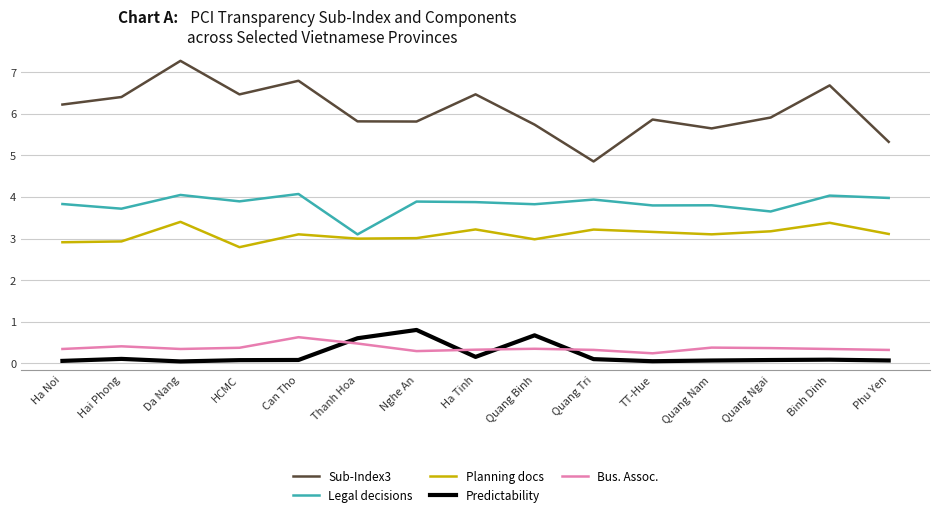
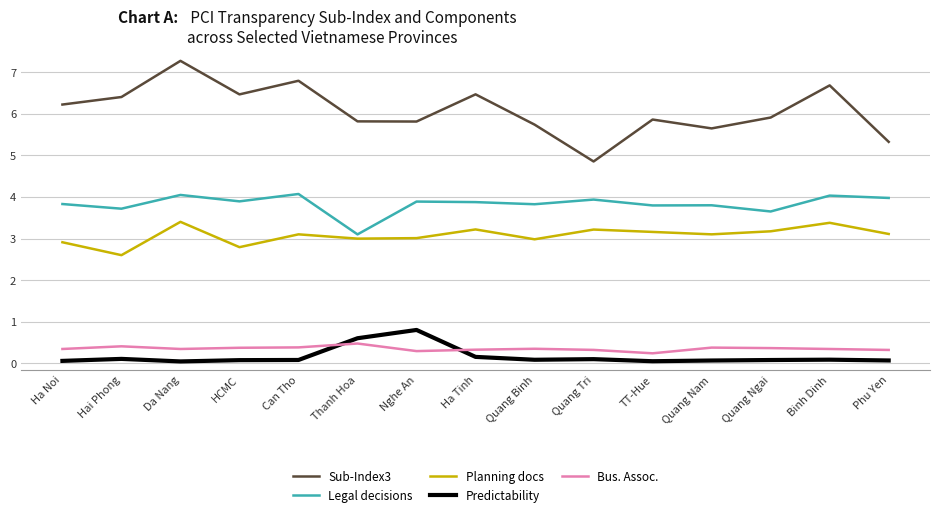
Planning docs, Hai Phong: 2.9 -> 2.6
Bus. Assoc., Can Tho: 0.6 -> 0.4
Predictability, Quang Binh: 0.7 -> 0.1
